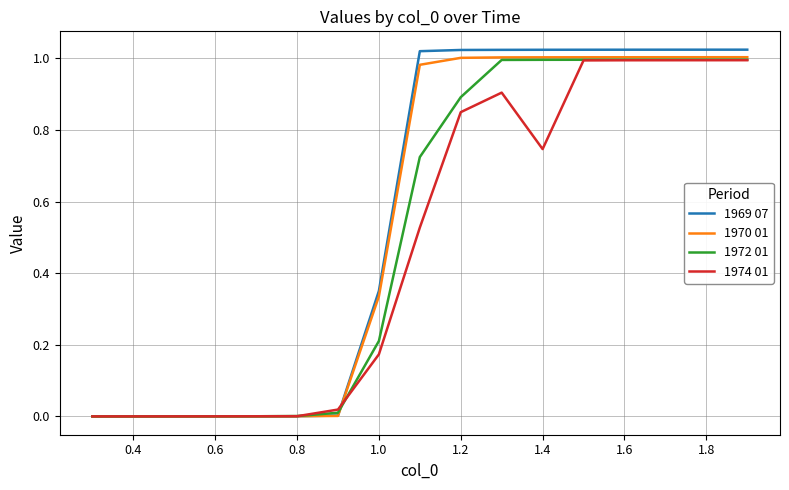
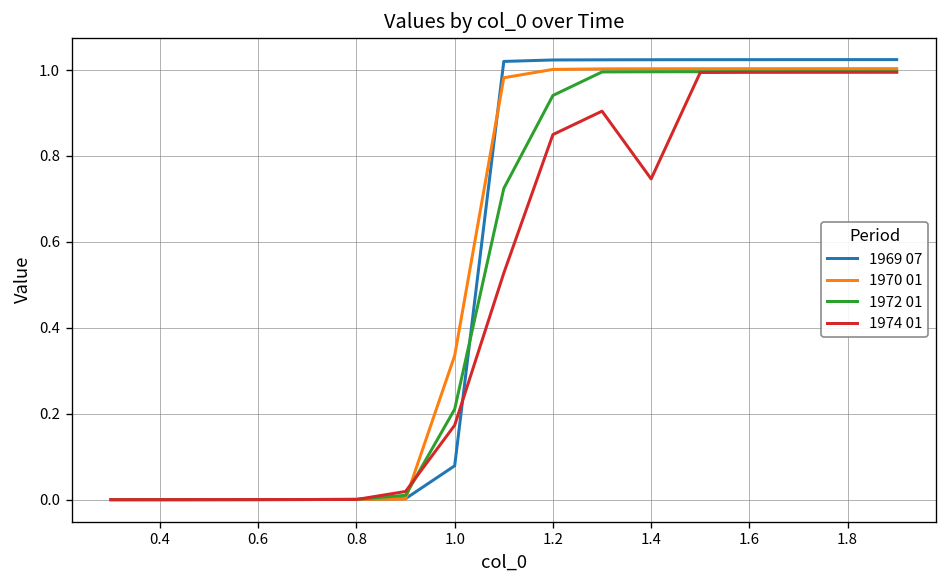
1969 07, 1.0: 0.35 -> 0.08
1972 01, 1.2: 0.89 -> 0.94
